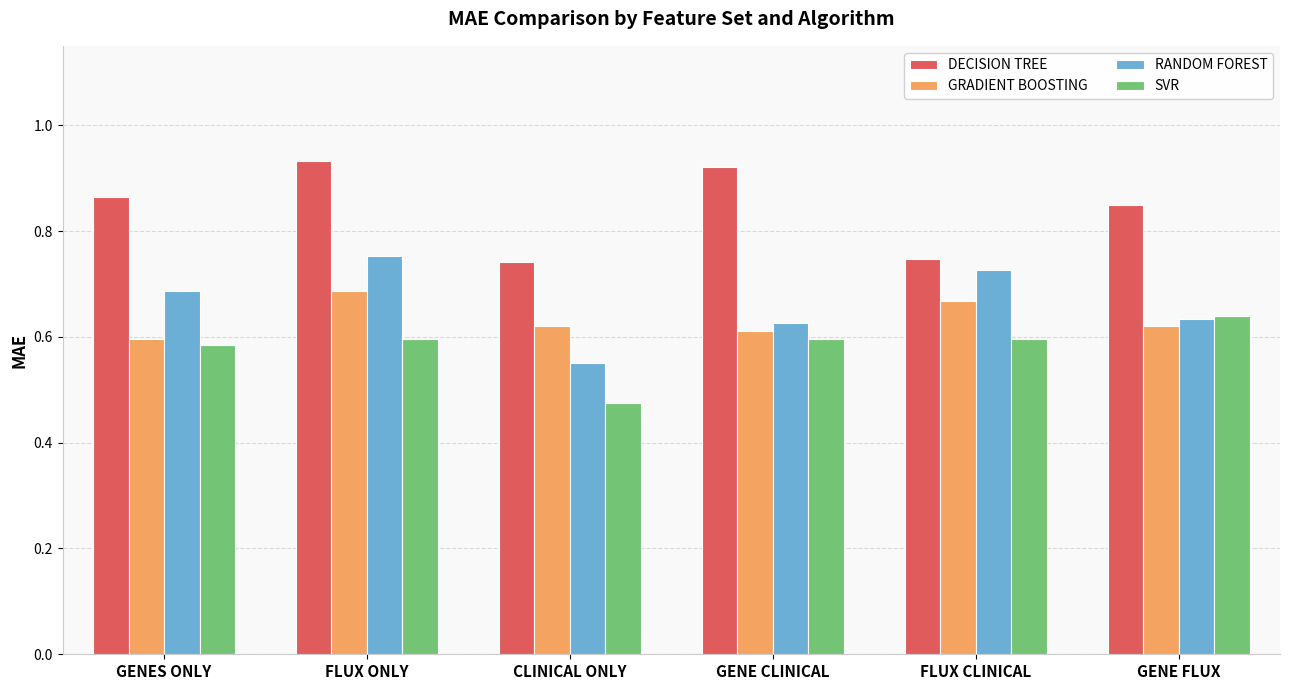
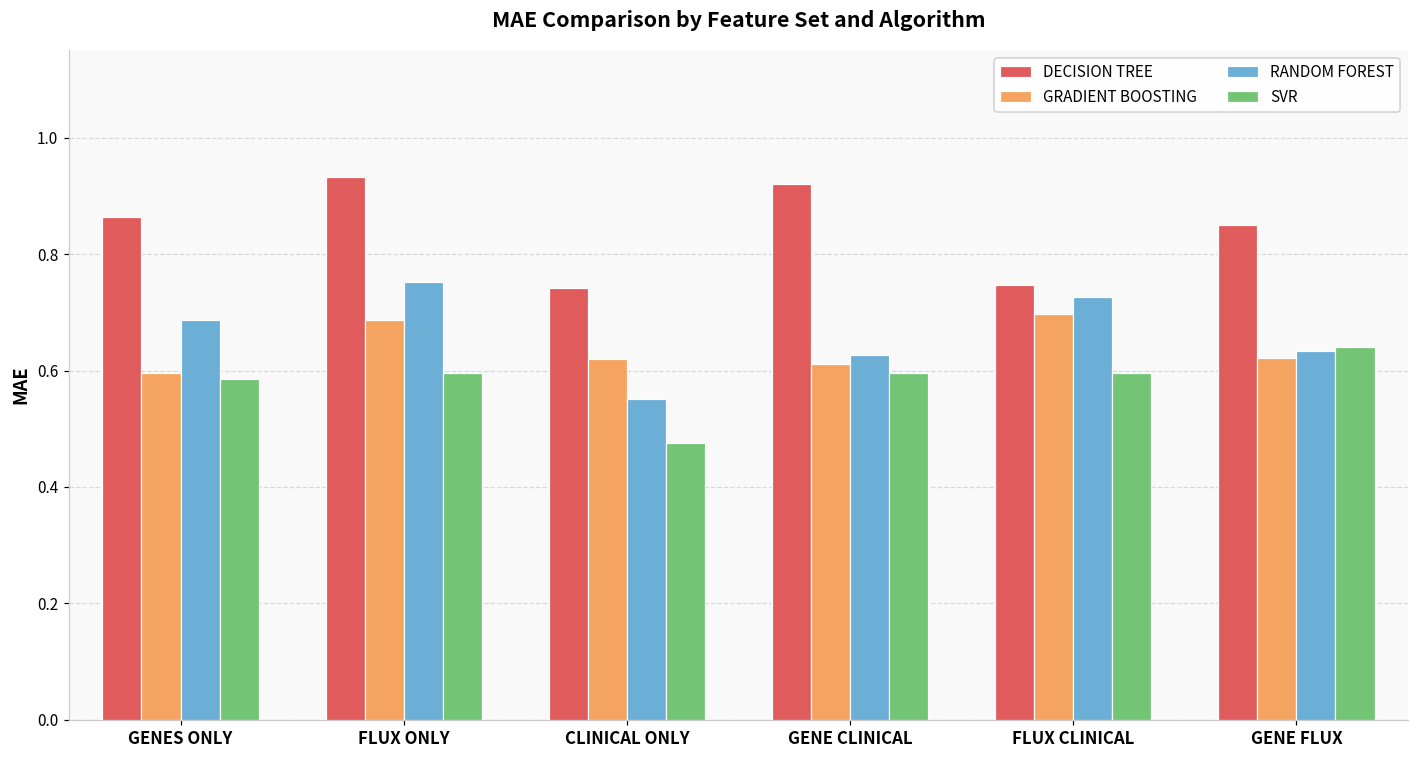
GRADIENT BOOSTING, FLUX CLINICAL: 0.67 -> 0.70
